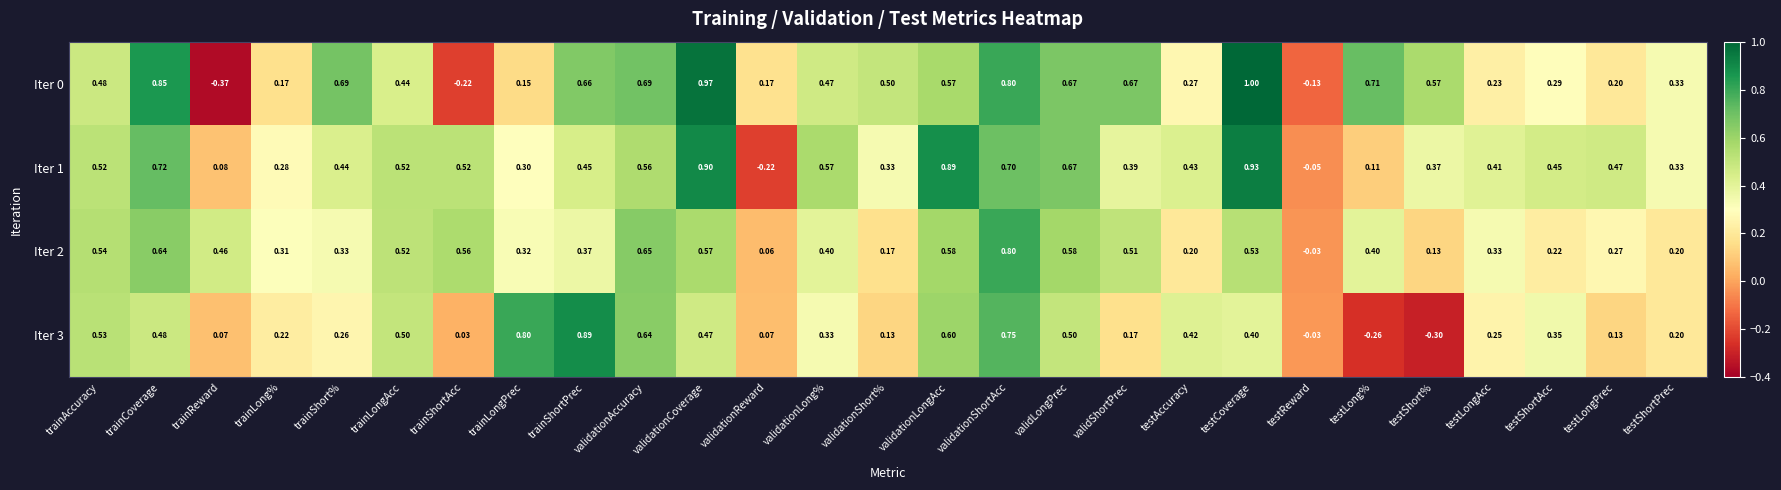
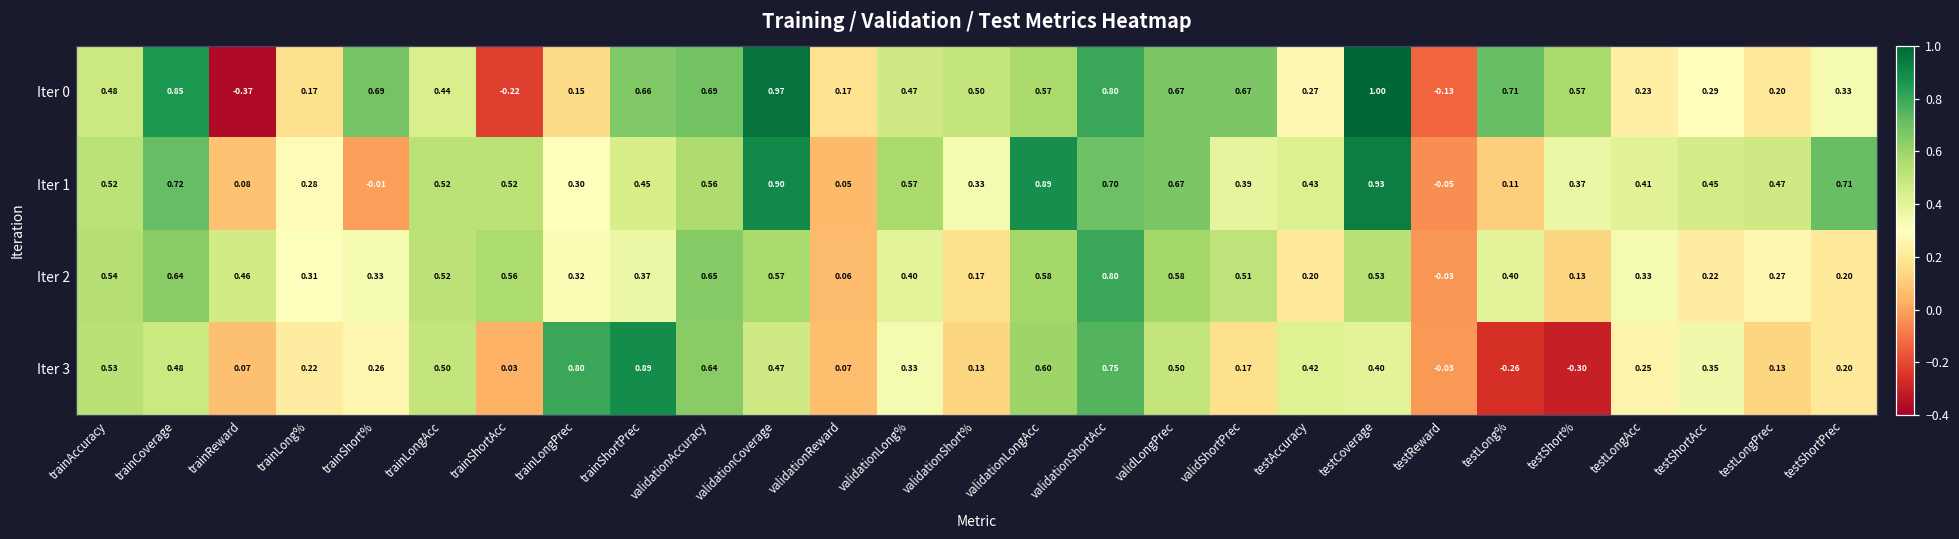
Iter 1, trainShort%: 0.44 -> -0.01
Iter 1, validationReward: -0.22 -> 0.05
Iter 1, testShortPrec: 0.33 -> 0.71
